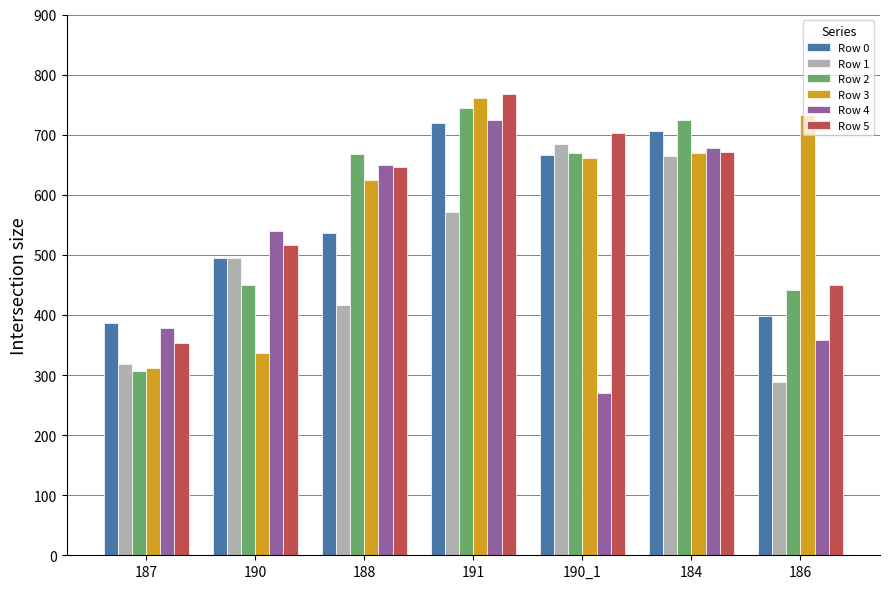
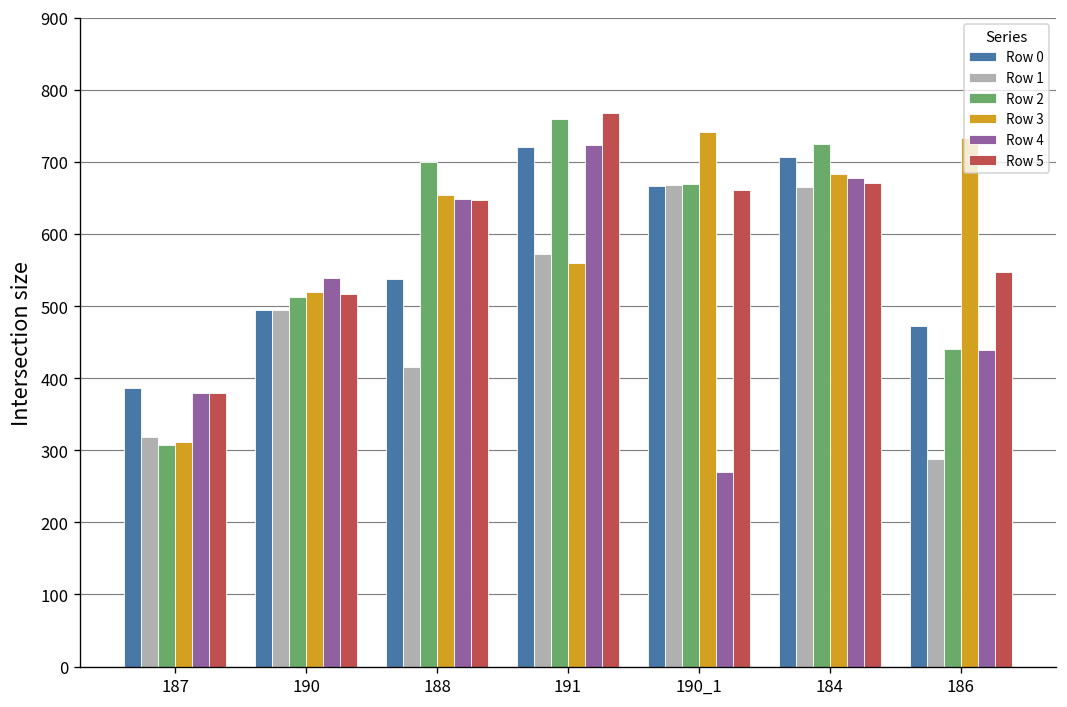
Row 5, 187: 350 -> 380
Row 2, 190: 450 -> 510
Row 3, 190: 340 -> 520
Row 2, 188: 670 -> 700
Row 3, 188: 630 -> 650
Row 2, 191: 750 -> 760
Row 3, 191: 760 -> 560
Row 1, 190_1: 680 -> 670
Row 3, 190_1: 660 -> 740
Row 5, 190_1: 700 -> 660
Row 3, 184: 670 -> 680
Row 0, 186: 400 -> 470
Row 4, 186: 360 -> 440
Row 5, 186: 450 -> 550
